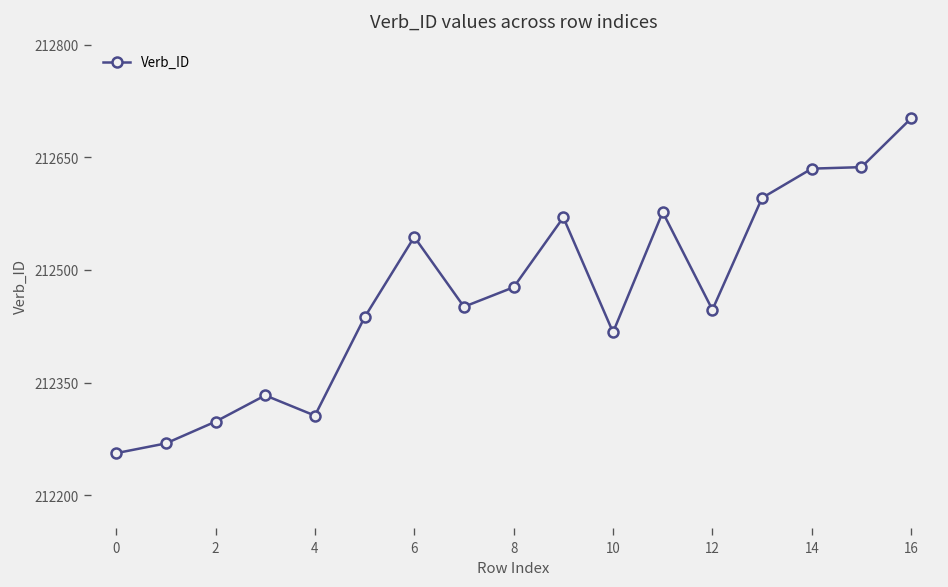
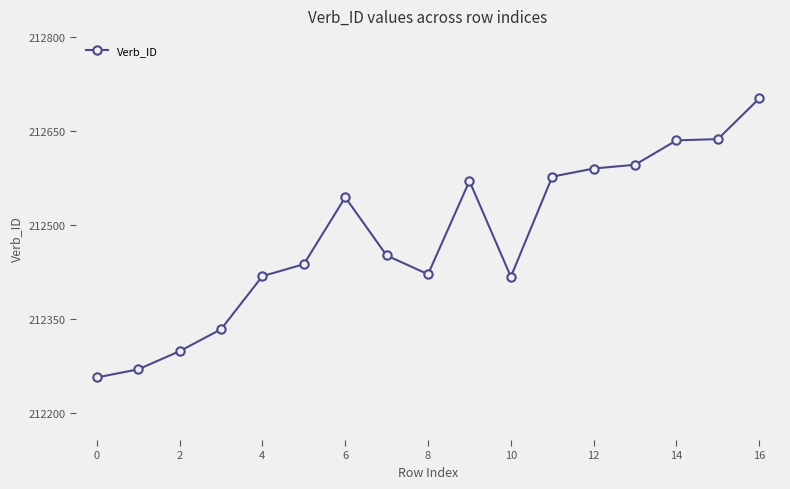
4: 212310 -> 212420
8: 212480 -> 212420
12: 212450 -> 212590
